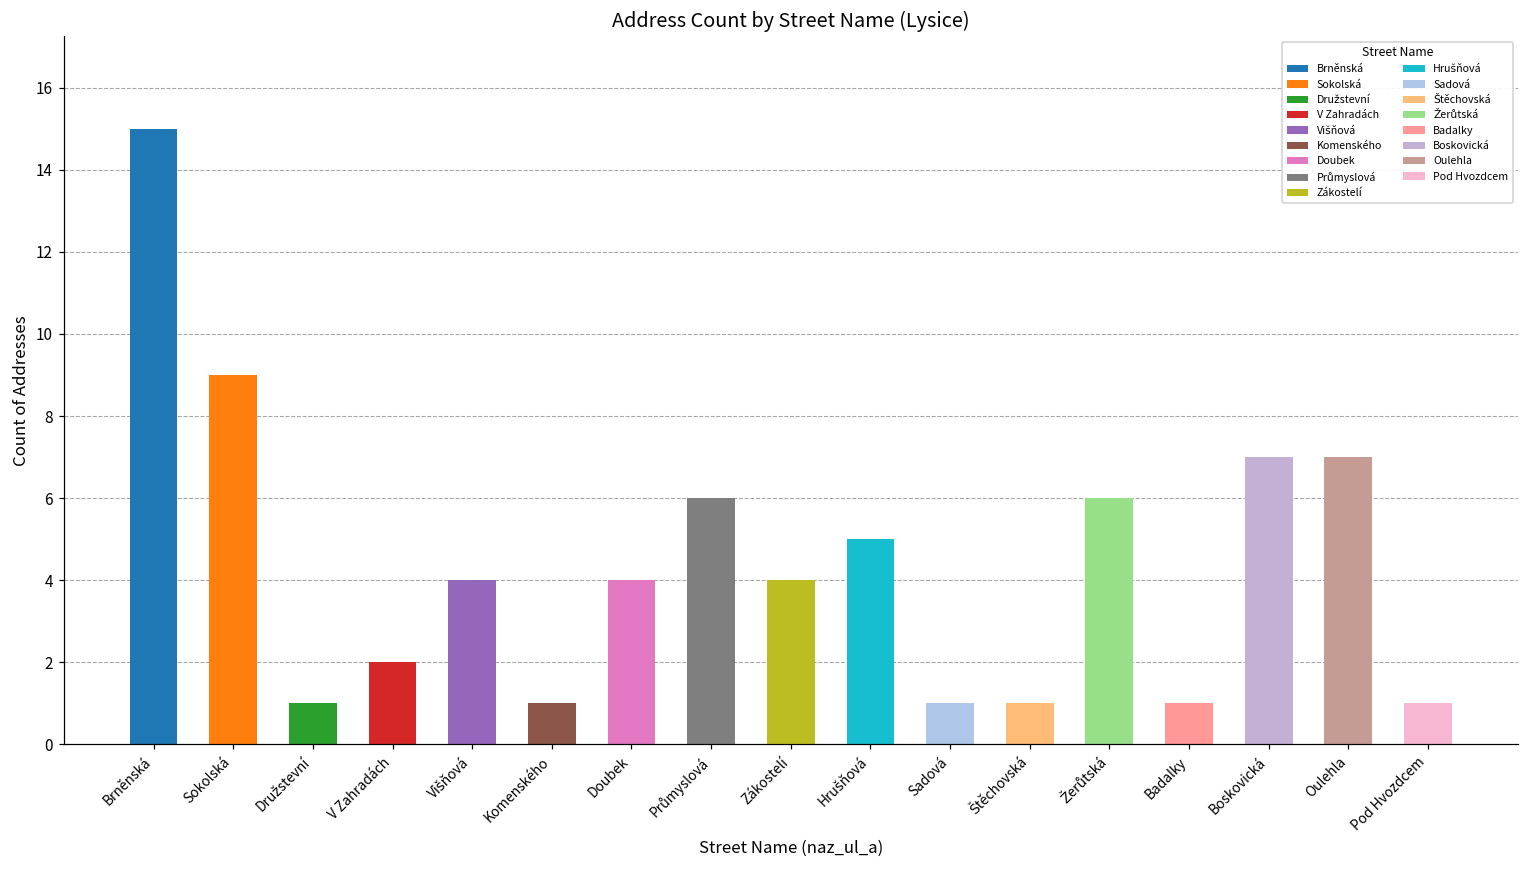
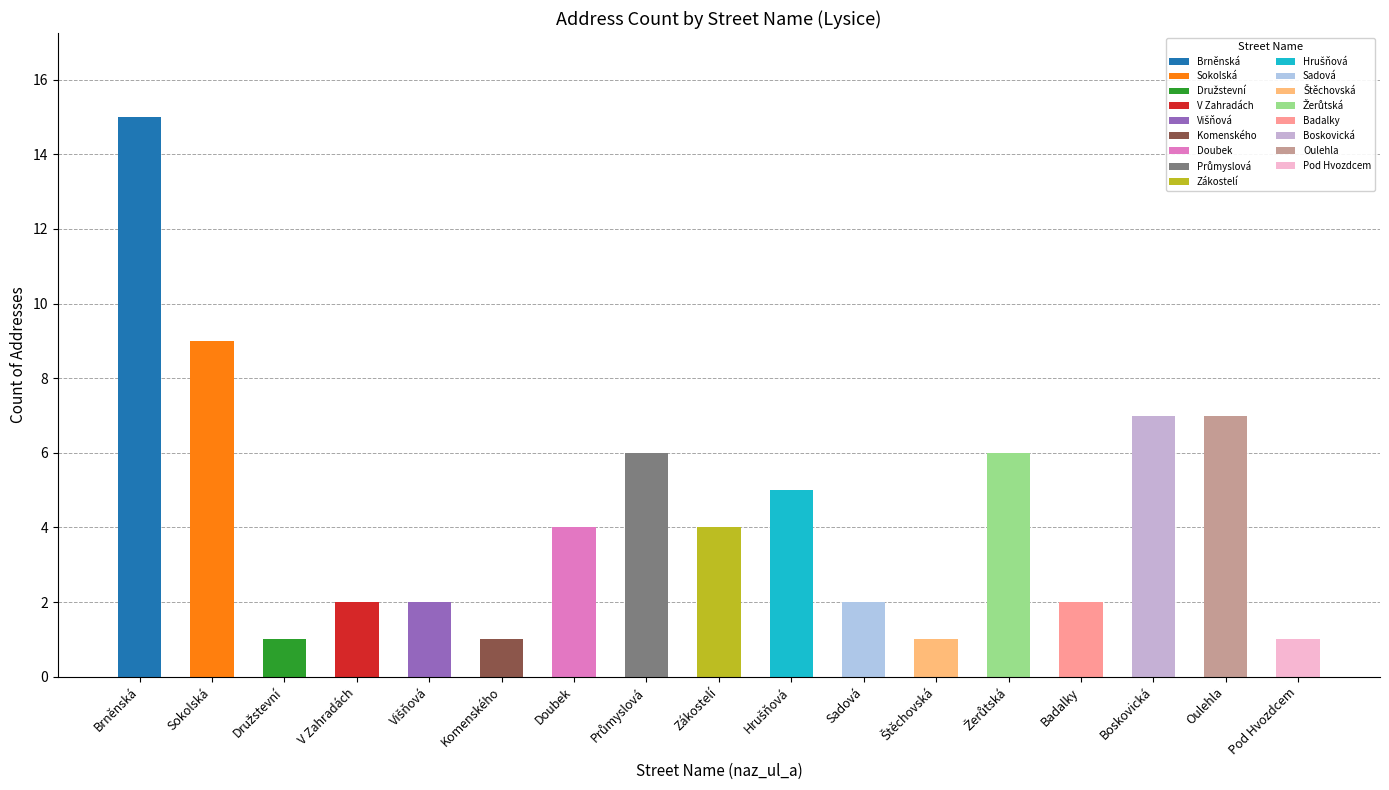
Višňová: 4 -> 2
Sadová: 1 -> 2
Badalky: 1 -> 2
